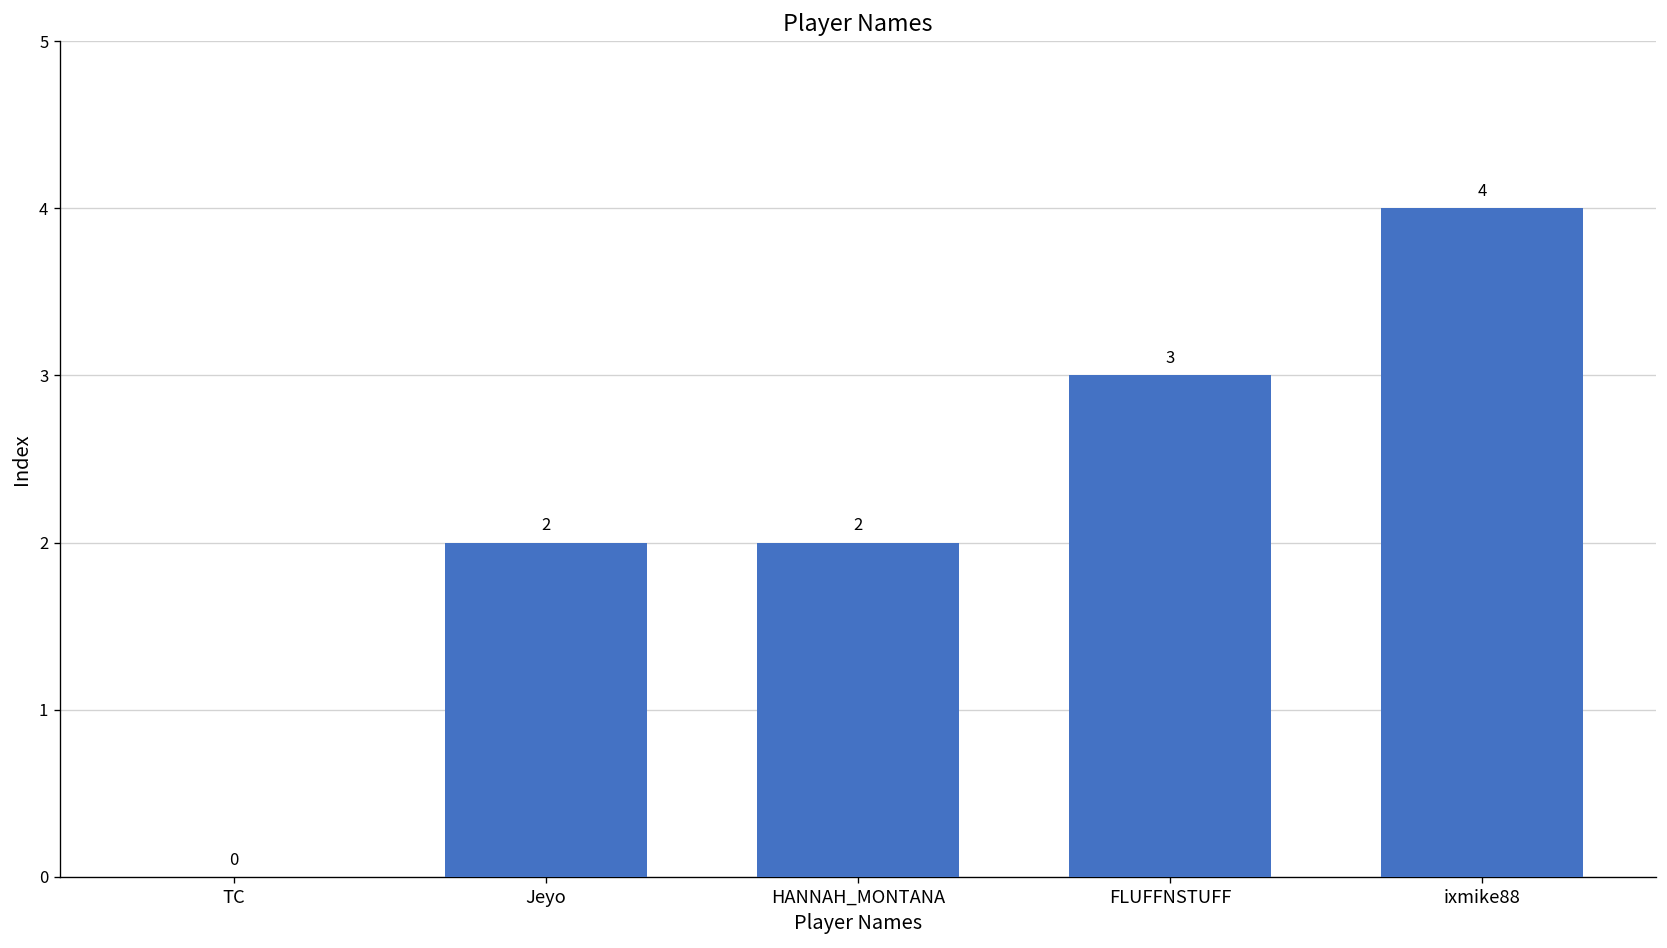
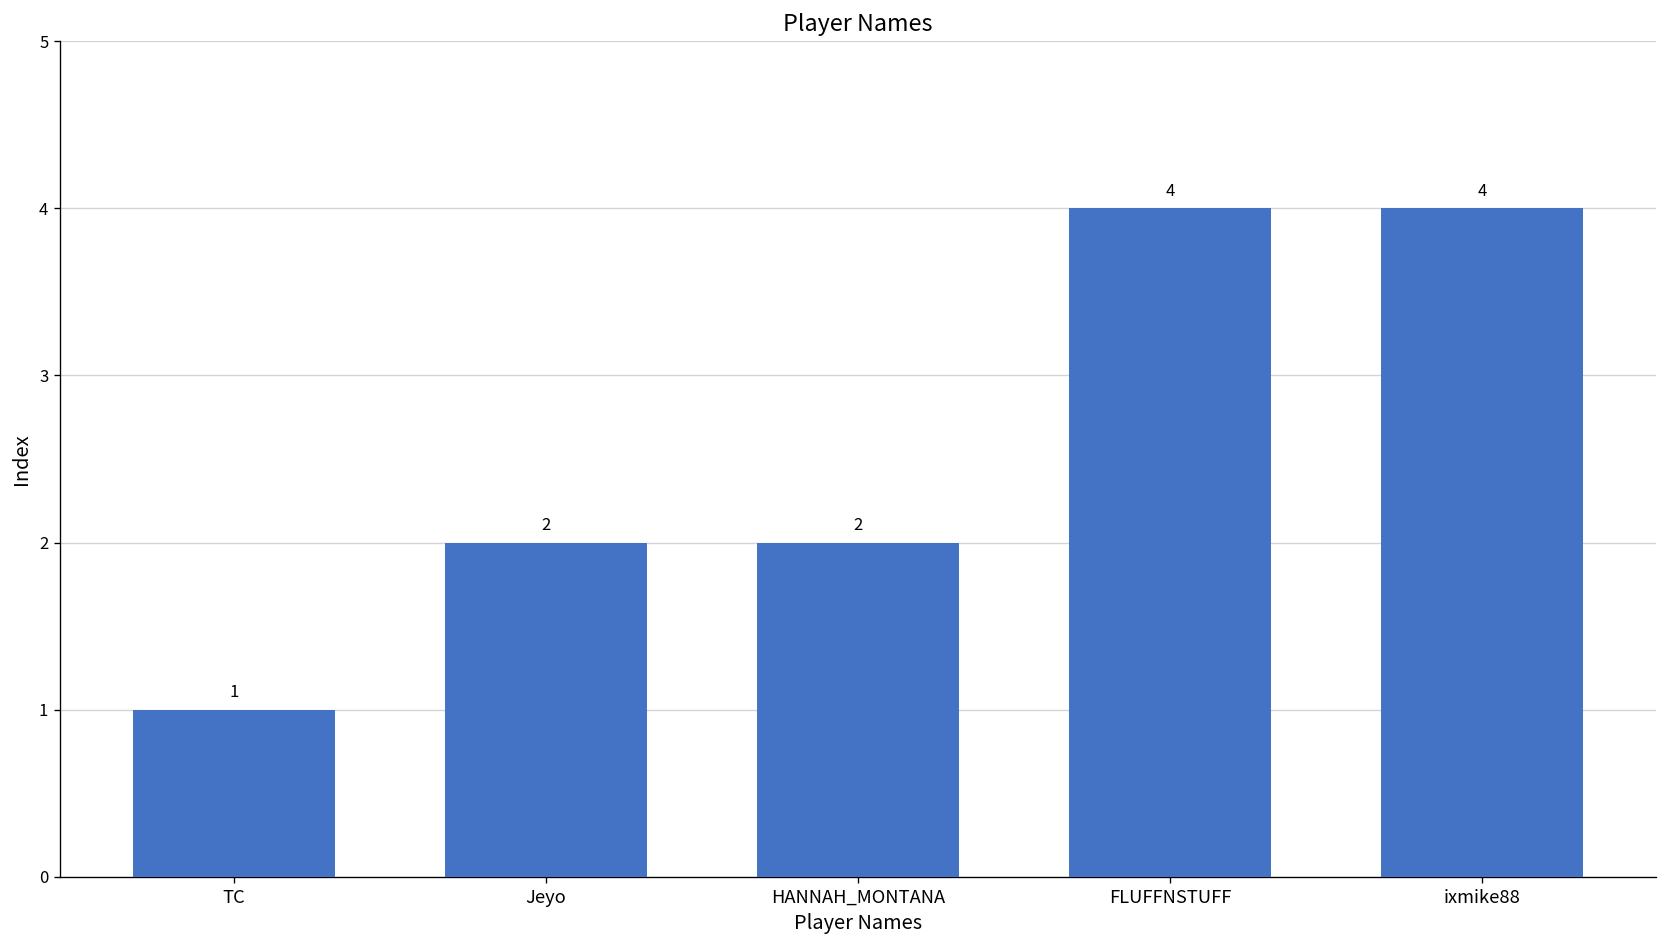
TC: 0 -> 1
FLUFFNSTUFF: 3 -> 4
